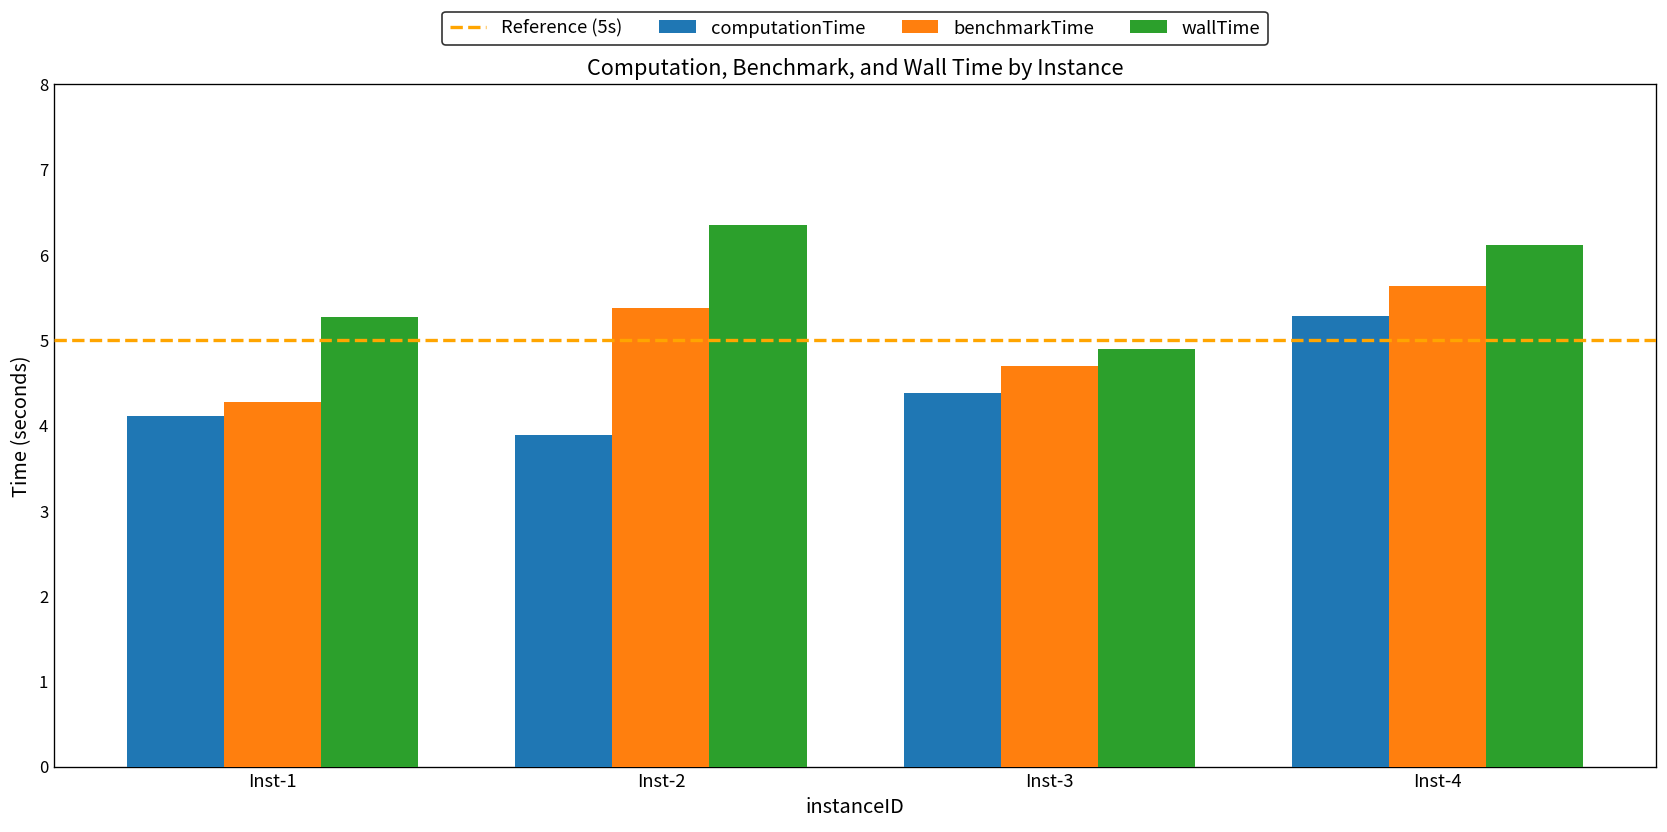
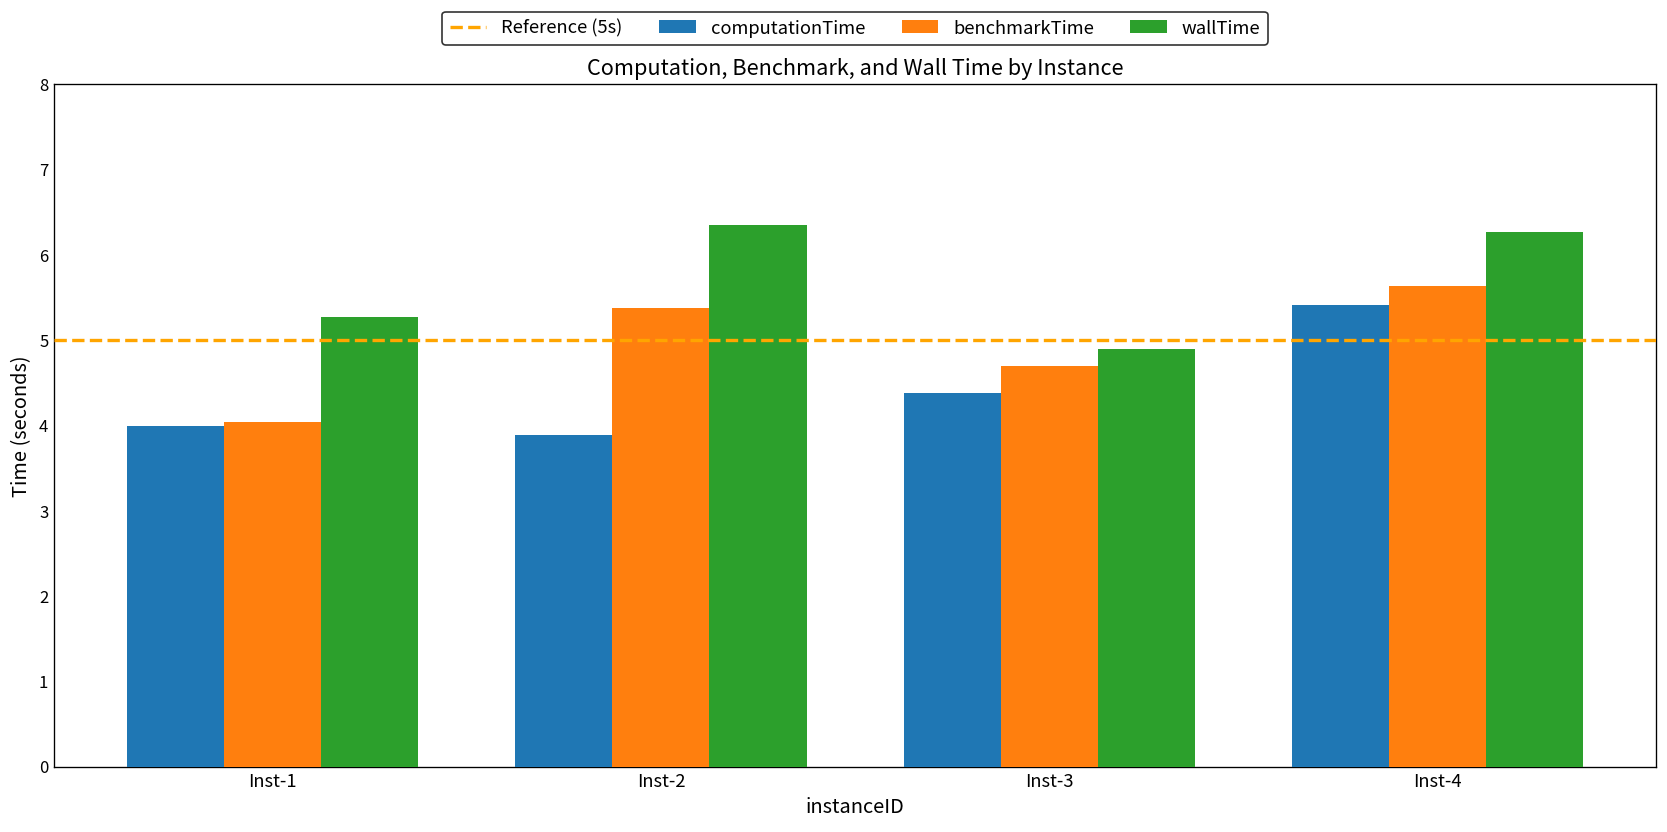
computationTime, Inst-1: 4.1 -> 4.0
benchmarkTime, Inst-1: 4.3 -> 4.0
computationTime, Inst-4: 5.3 -> 5.4
wallTime, Inst-4: 6.1 -> 6.3
